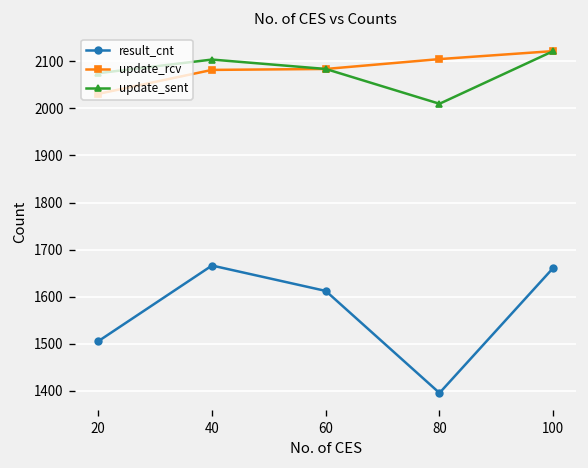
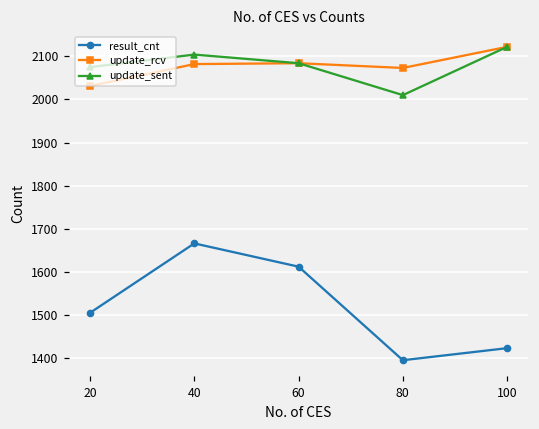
update_rcv, 80: 2110 -> 2070
result_cnt, 100: 1660 -> 1420
